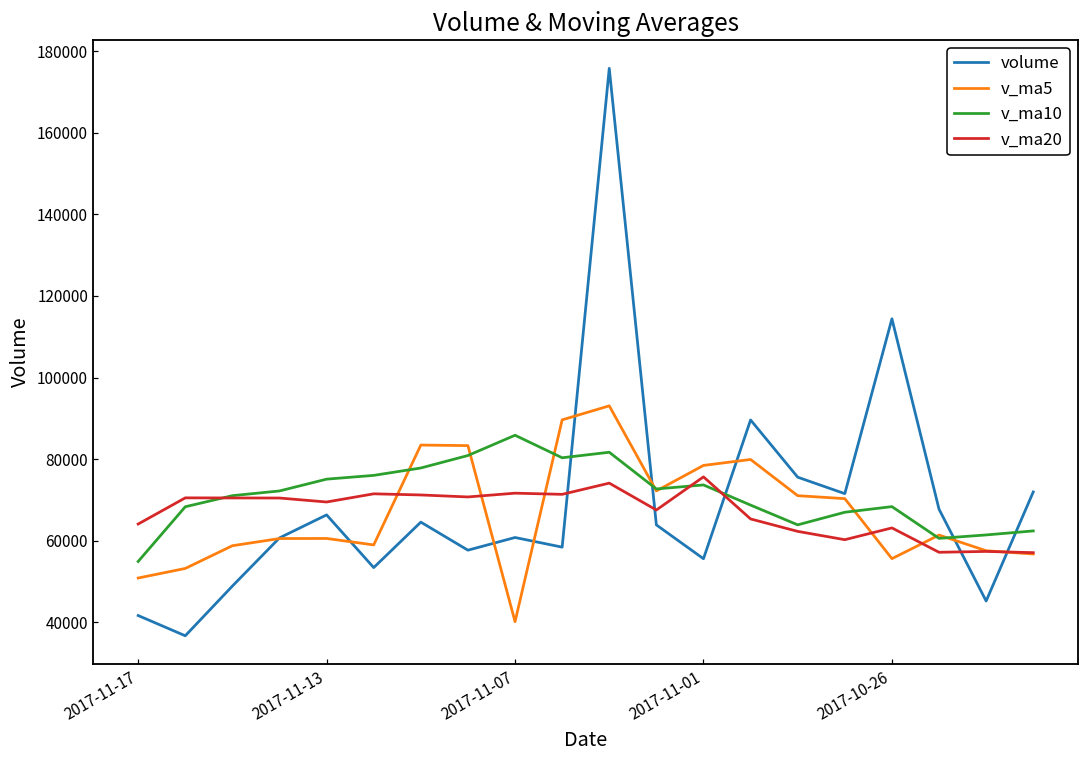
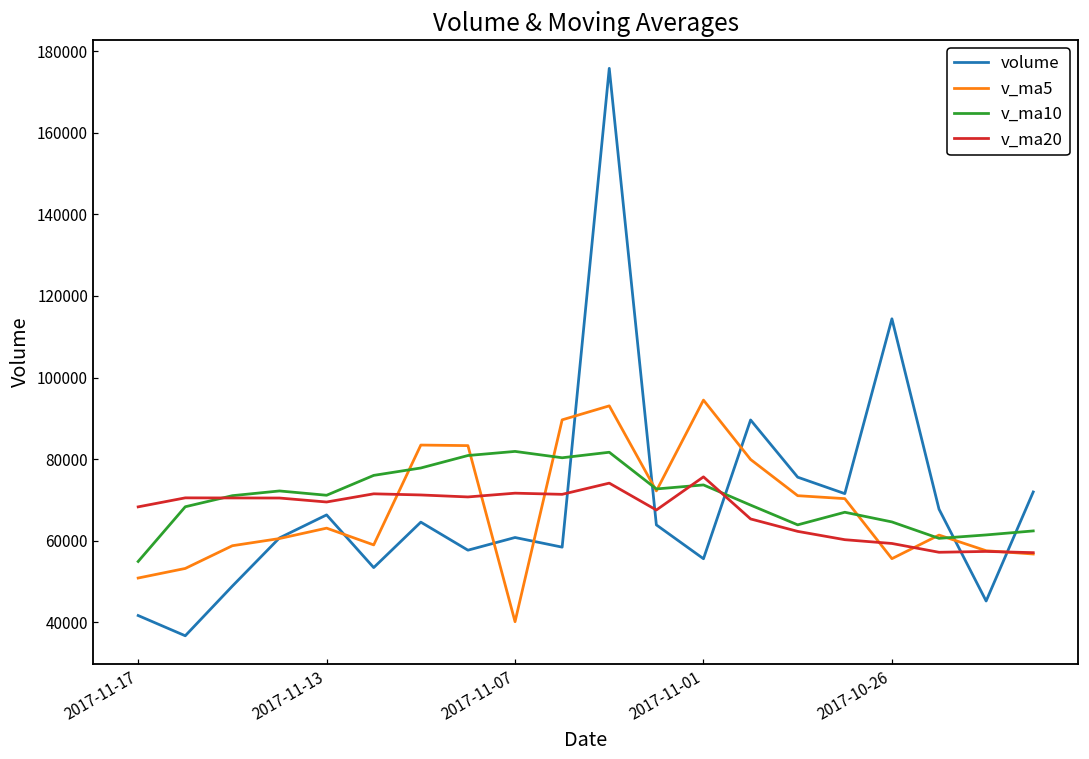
v_ma20, 2017-11-17: 64000 -> 68000
v_ma5, 2017-11-13: 61000 -> 63000
v_ma10, 2017-11-13: 75000 -> 71000
v_ma10, 2017-11-07: 86000 -> 82000
v_ma5, 2017-11-01: 78000 -> 94000
v_ma10, 2017-10-26: 68000 -> 65000
v_ma20, 2017-10-26: 63000 -> 59000
